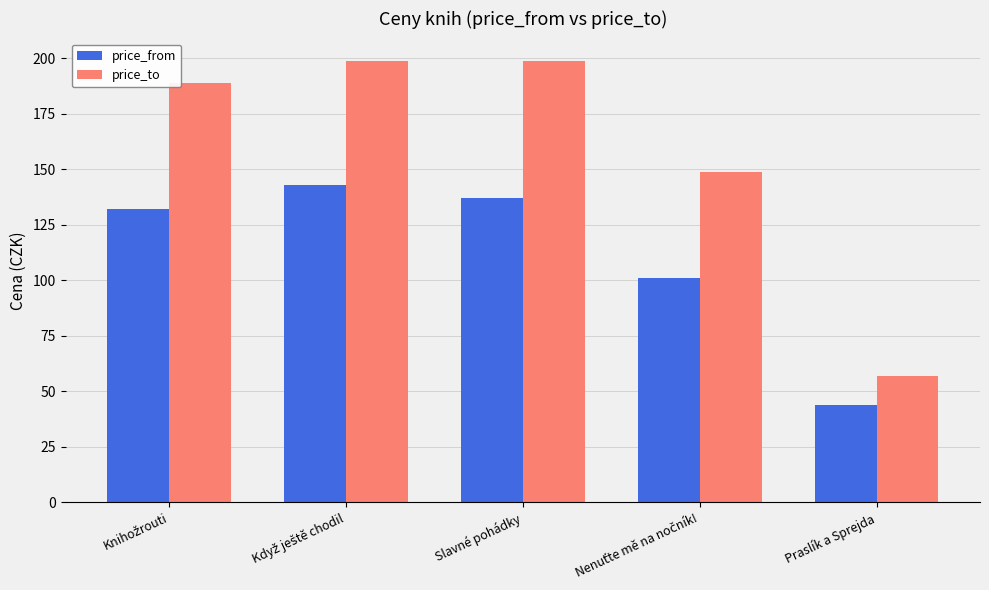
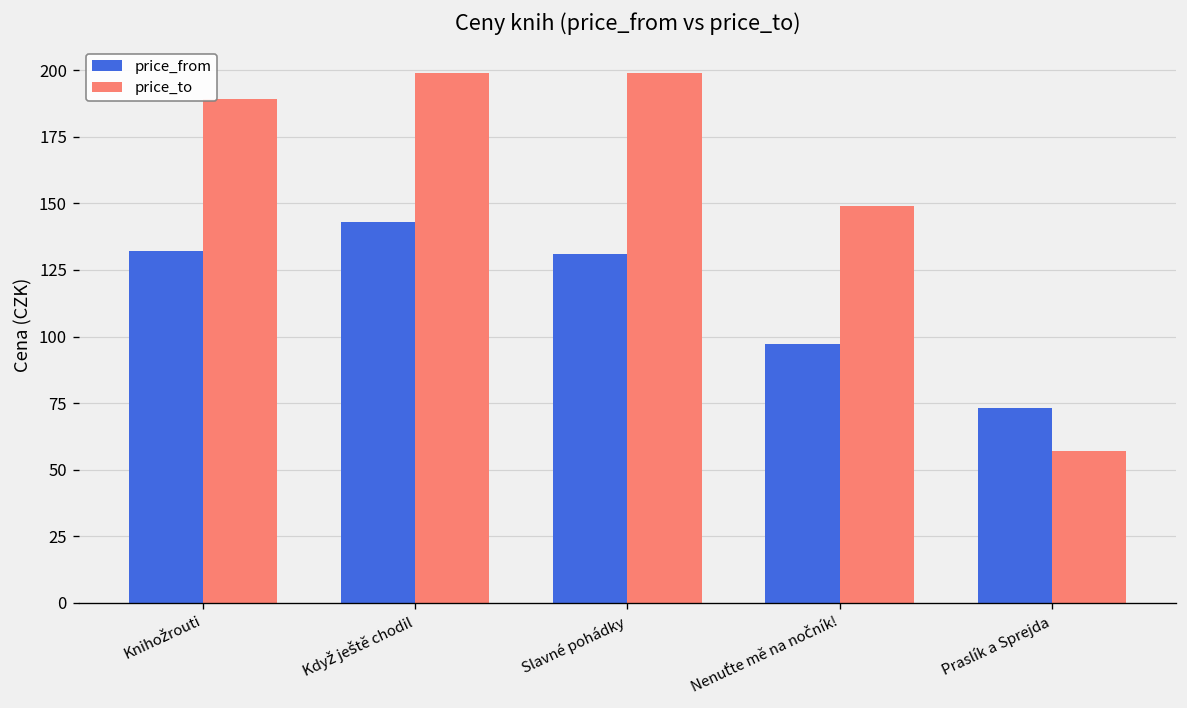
price_from, Slavné pohádky: 137 -> 131
price_from, Nenuťte mě na nočník!: 101 -> 97
price_from, Praslík a Sprejda: 44 -> 73
